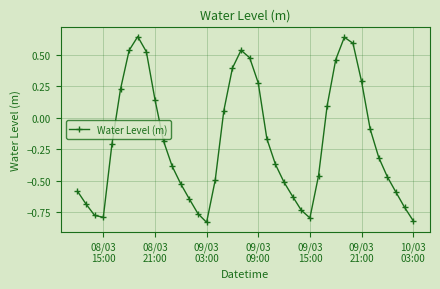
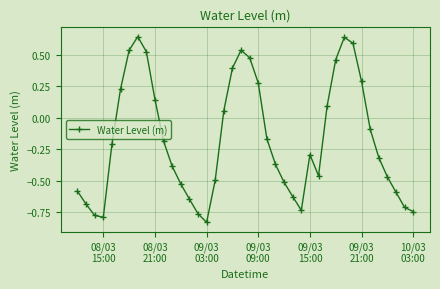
09/03 15:00: -0.79 -> -0.29
10/03 03:00: -0.82 -> -0.74
